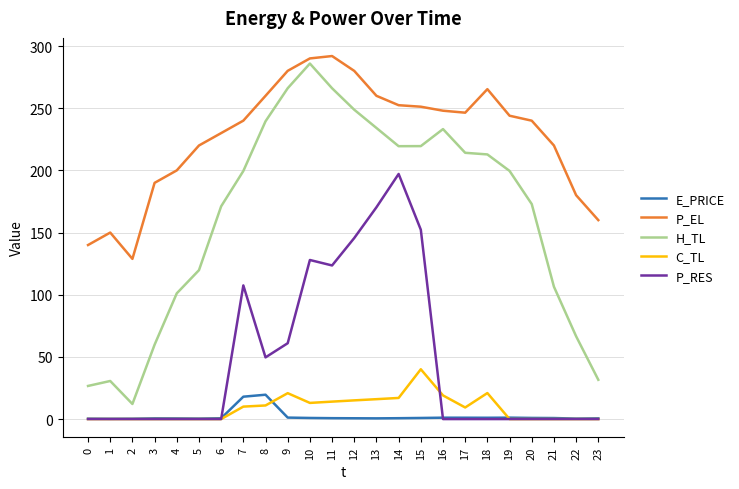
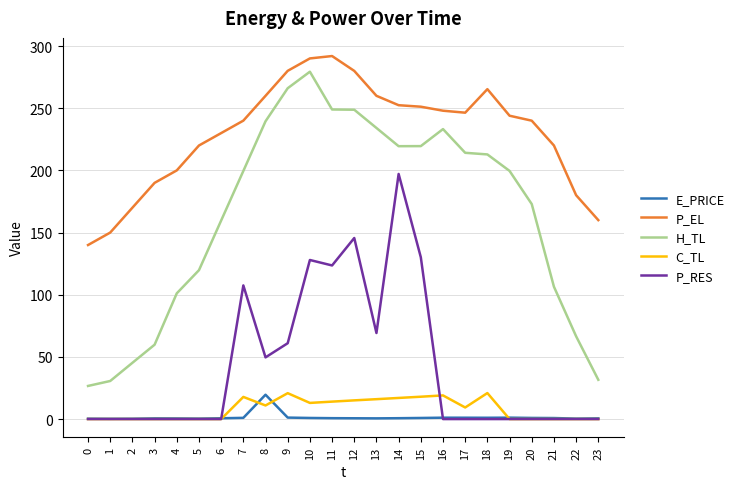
P_EL, 2: 129 -> 170
H_TL, 2: 12 -> 45
H_TL, 6: 171 -> 160
E_PRICE, 7: 18 -> 1
C_TL, 7: 10 -> 18
H_TL, 10: 286 -> 279
H_TL, 11: 266 -> 249
P_RES, 13: 170 -> 69
C_TL, 15: 40 -> 18
P_RES, 15: 152 -> 130
